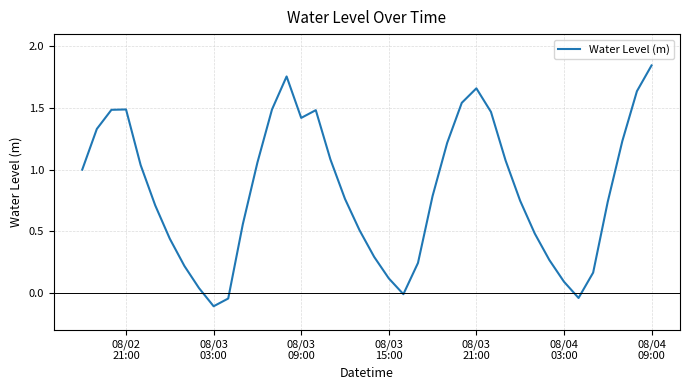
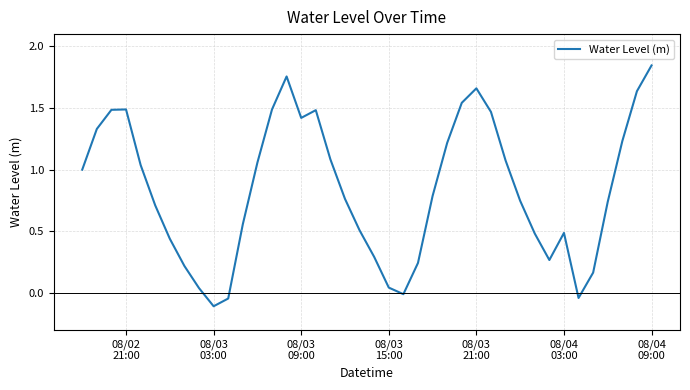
08/03 15:00: 0.12 -> 0.04
08/04 03:00: 0.09 -> 0.49
